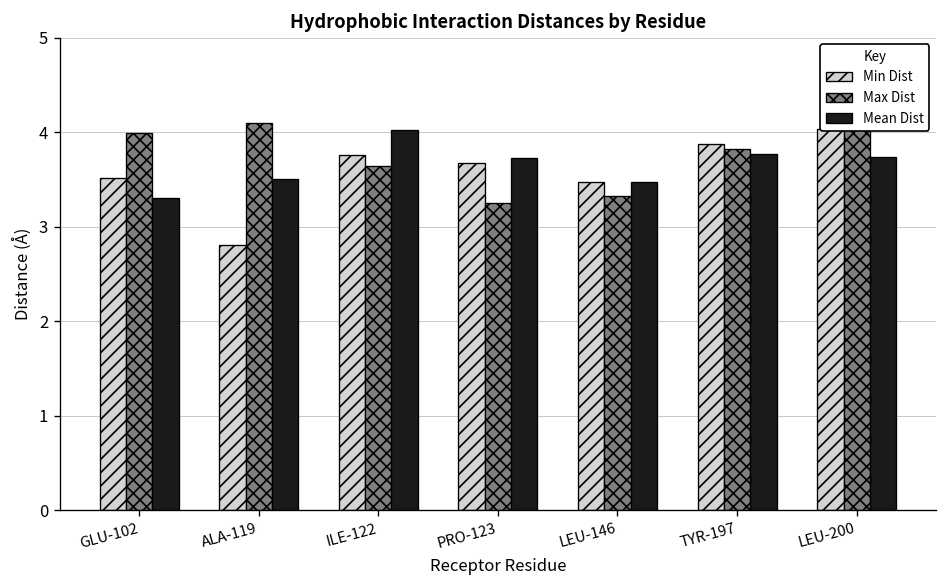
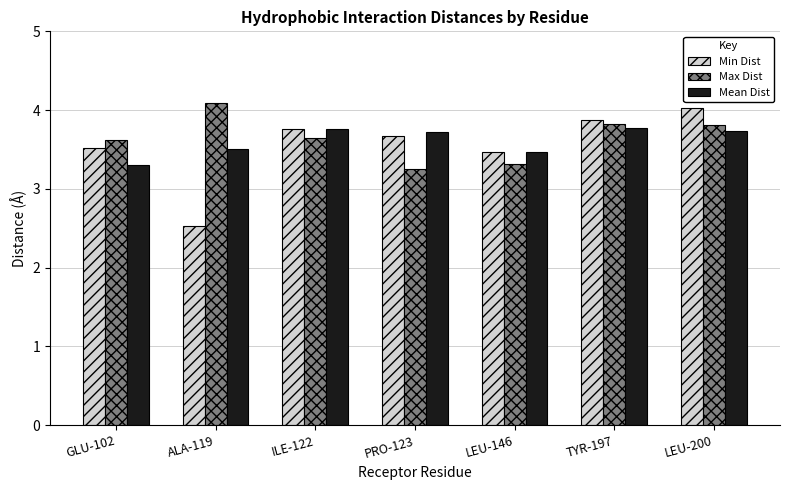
Max Dist, GLU-102: 4.0 -> 3.6
Min Dist, ALA-119: 2.8 -> 2.5
Mean Dist, ILE-122: 4.0 -> 3.8
Max Dist, LEU-200: 4.0 -> 3.8
